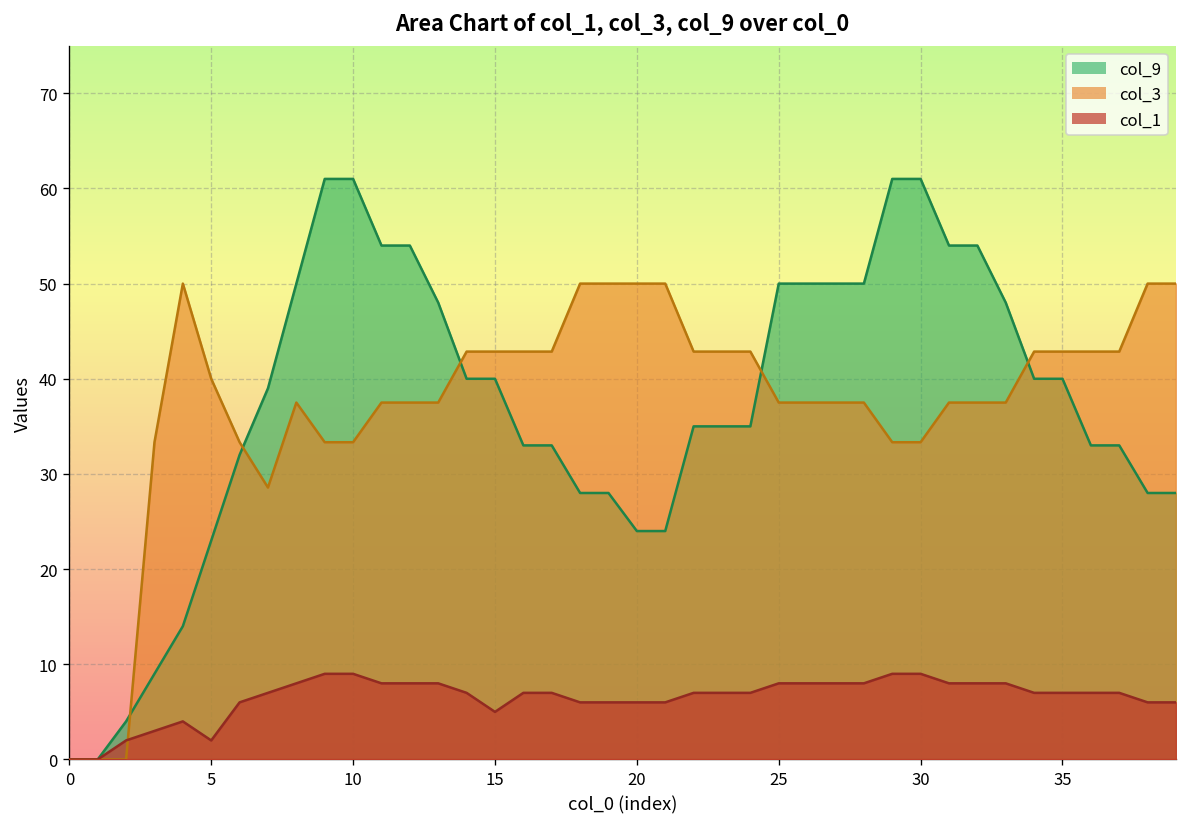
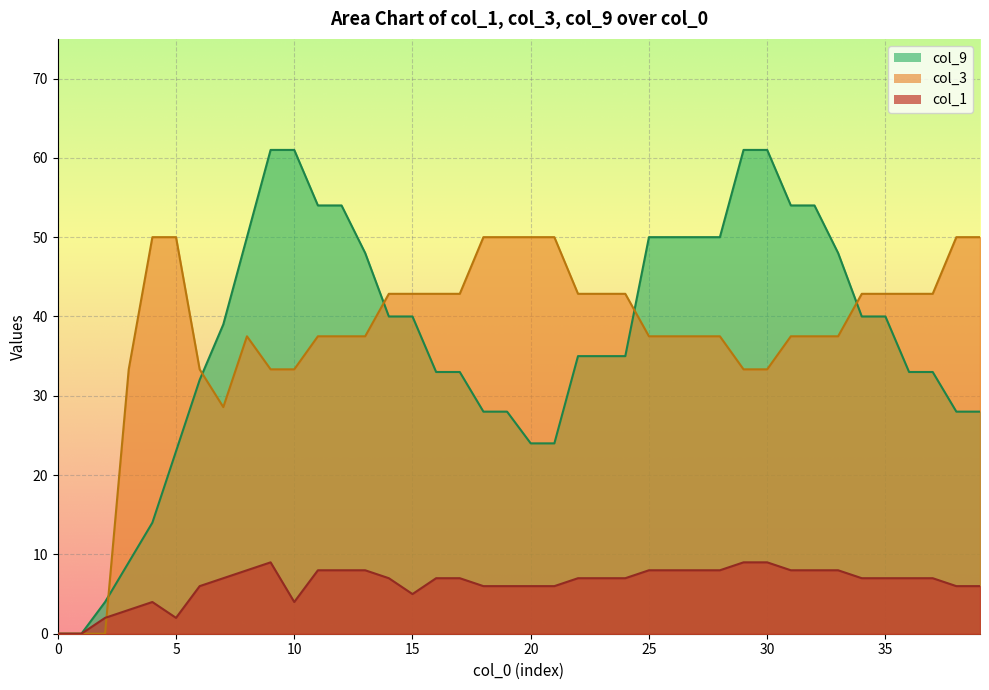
col_3, 5: 40 -> 50
col_1, 10: 9 -> 4
